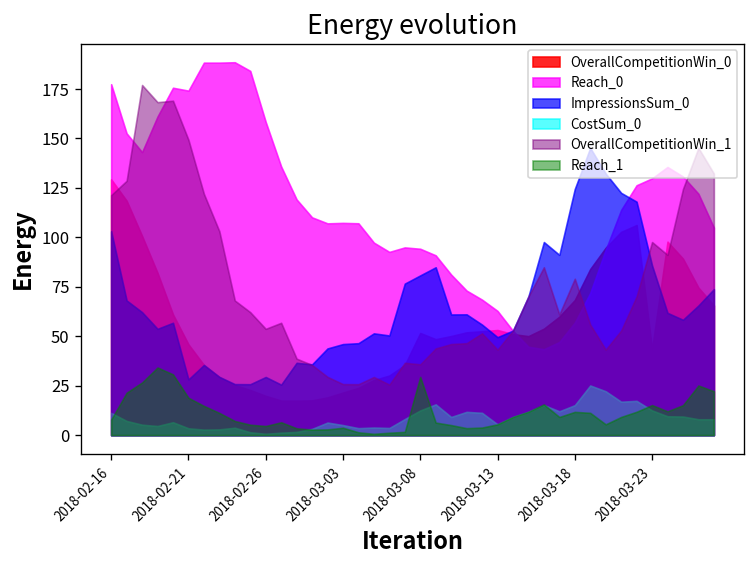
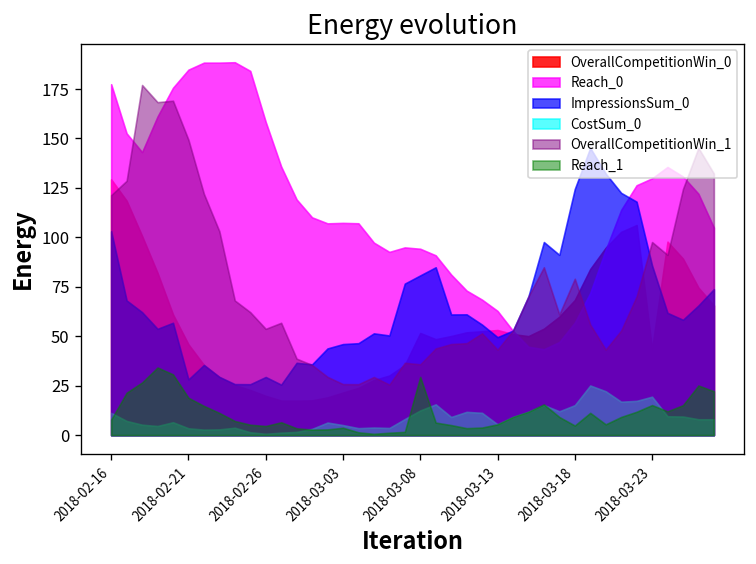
Reach_0, 2018-02-21: 174 -> 185
Reach_1, 2018-03-18: 12 -> 5
CostSum_0, 2018-03-23: 13 -> 19
